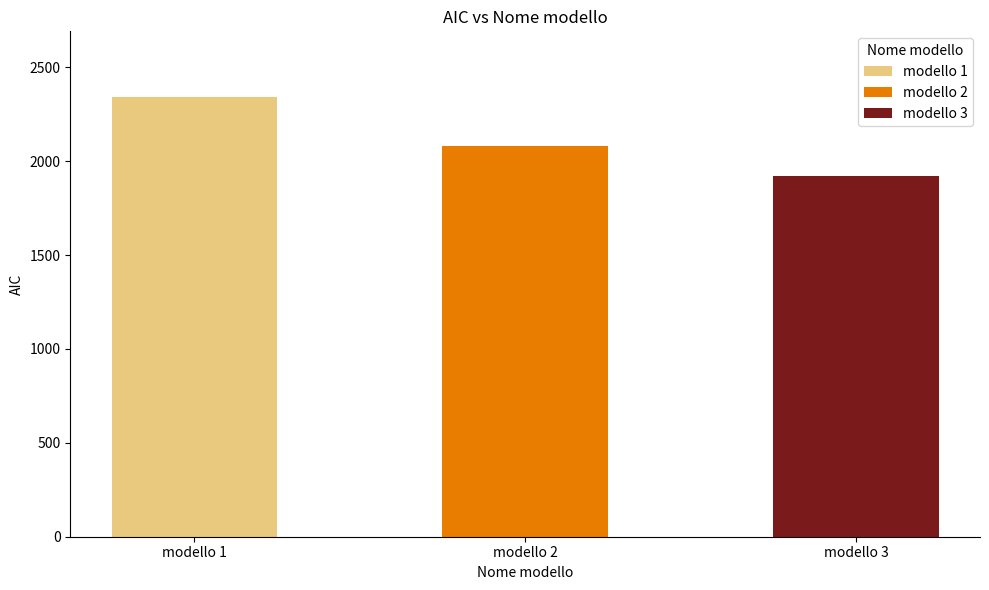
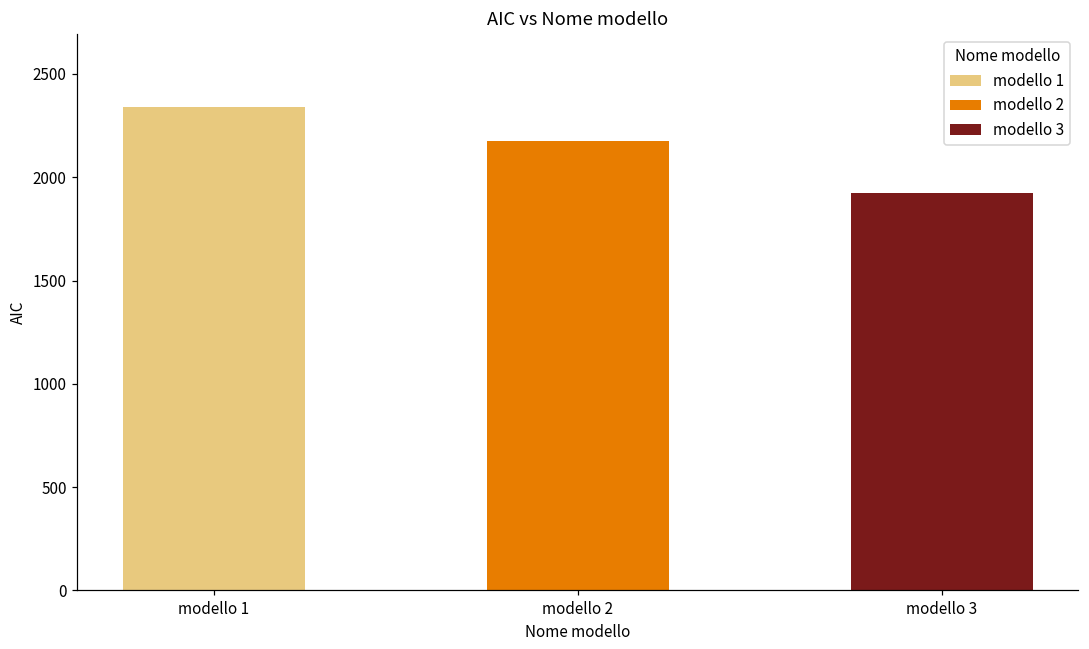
modello 2: 2080 -> 2180
